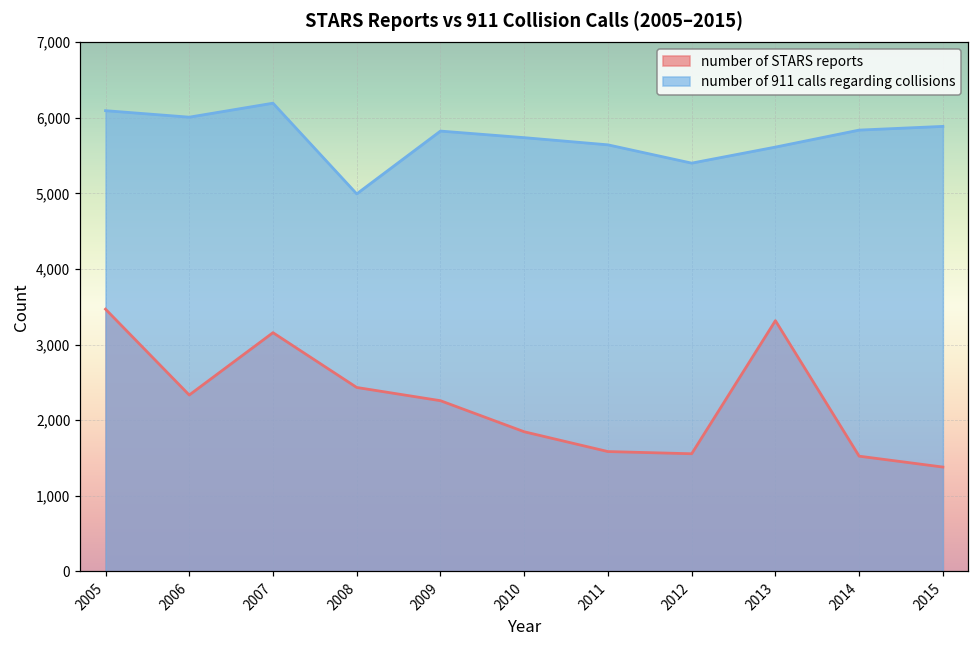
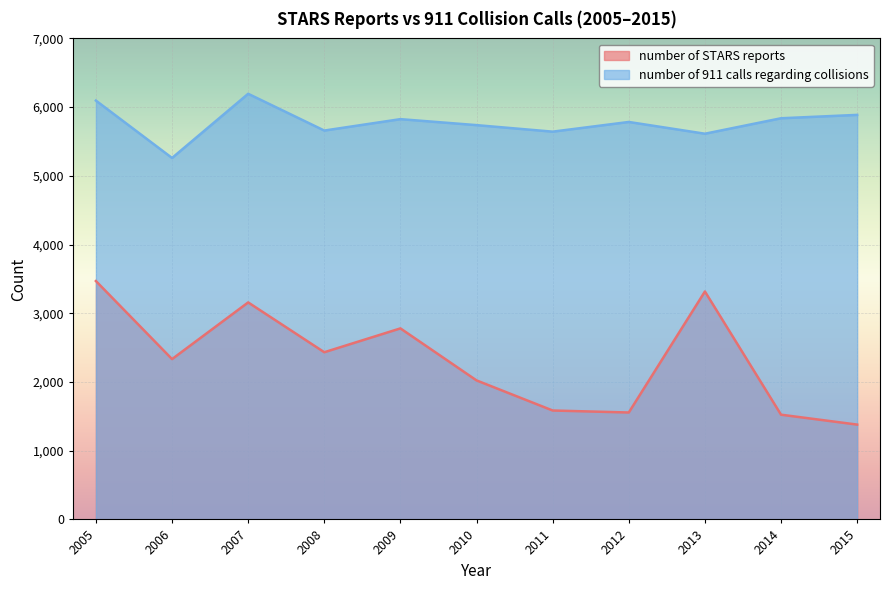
number of 911 calls regarding collisions, 2006: 6,000 -> 5,300
number of 911 calls regarding collisions, 2008: 5,000 -> 5,700
number of STARS reports, 2009: 2,300 -> 2,800
number of STARS reports, 2010: 1,800 -> 2,000
number of 911 calls regarding collisions, 2012: 5,400 -> 5,800
